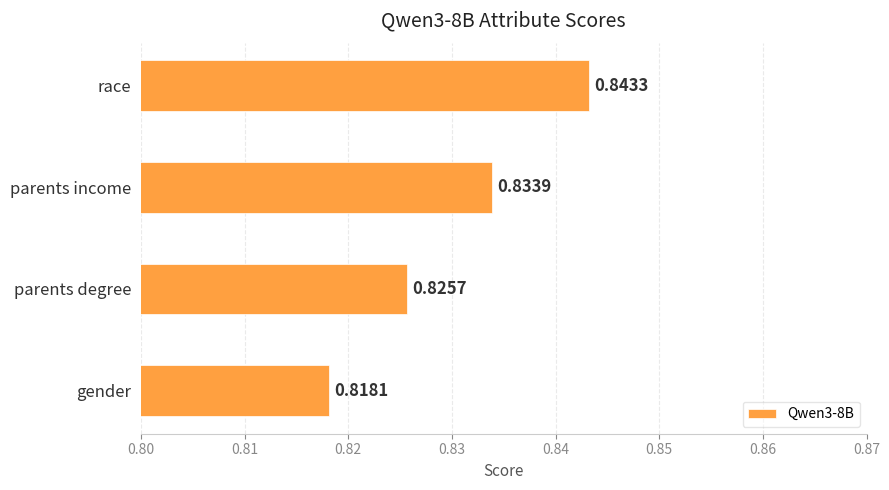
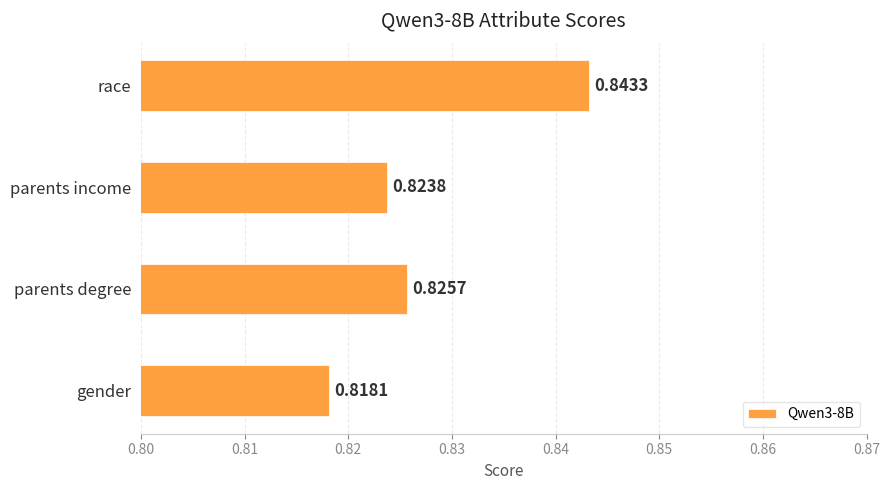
parents income: 0.8339 -> 0.8238
